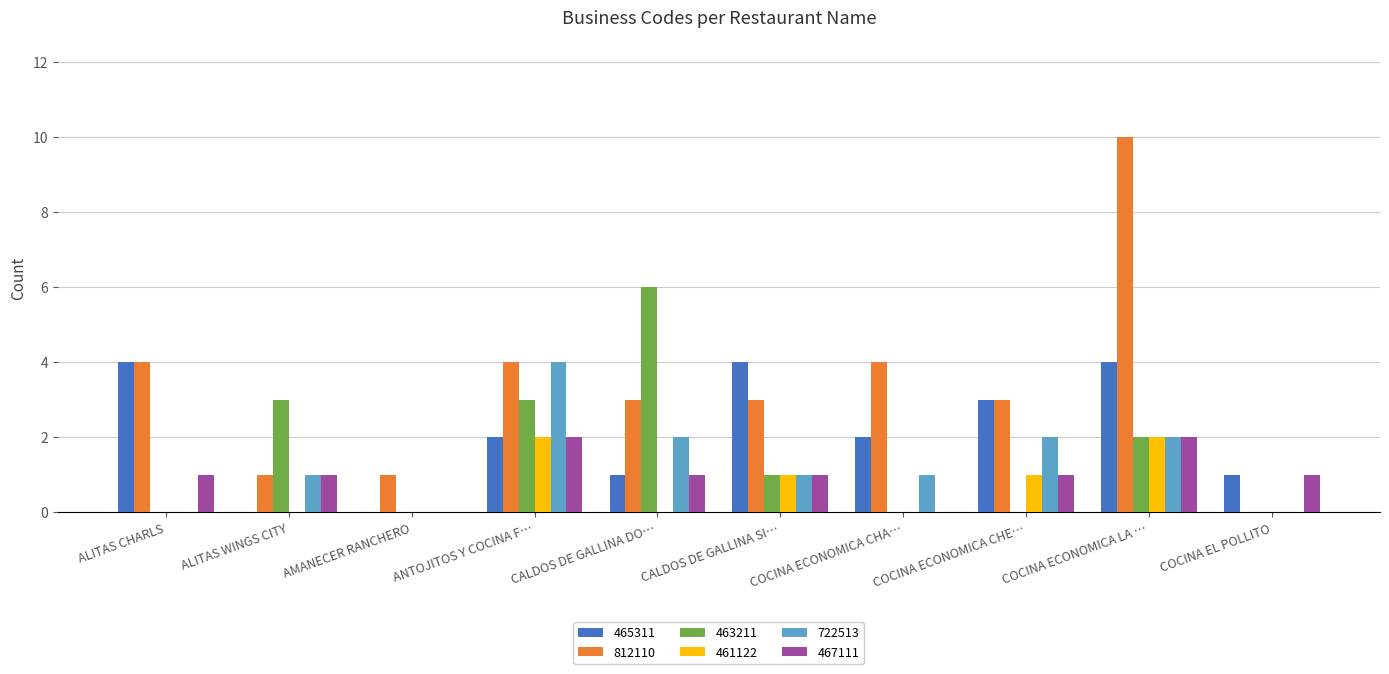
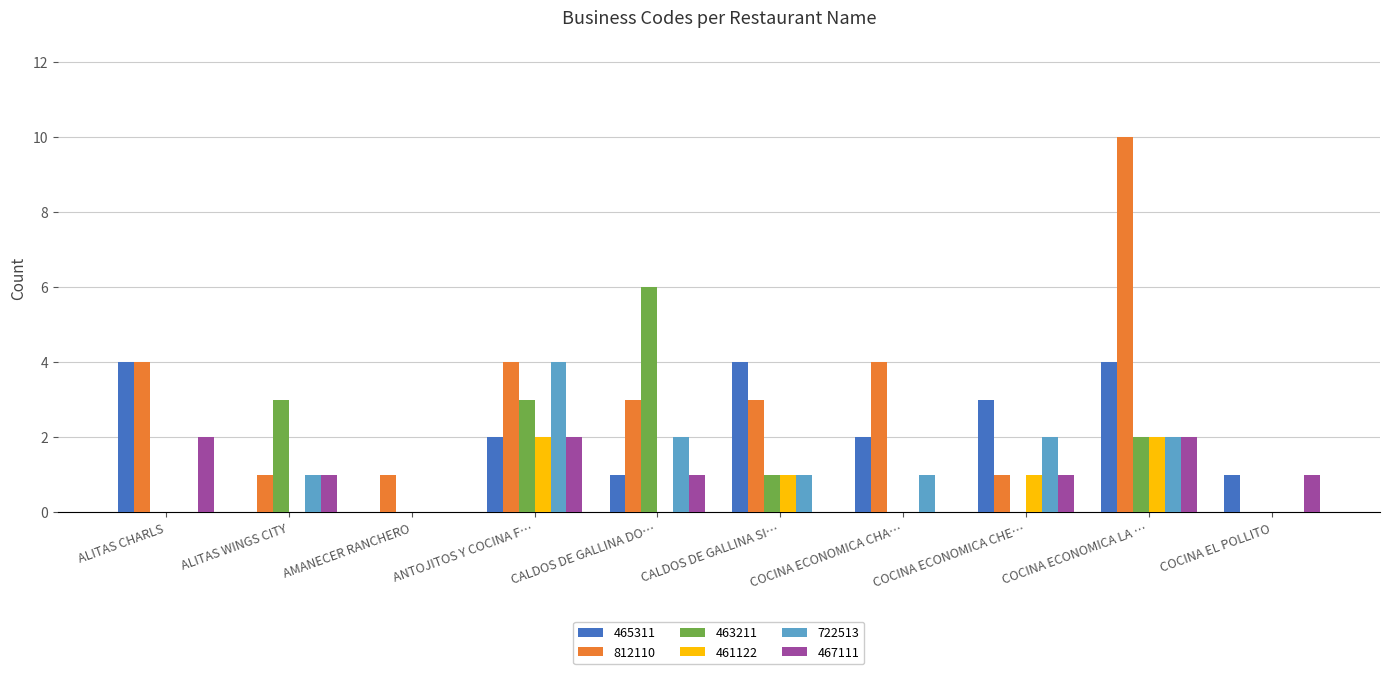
467111, ALITAS CHARLS: 1 -> 2
467111, CALDOS DE GALLINA SI…: 1 -> 0
812110, COCINA ECONOMICA CHE…: 3 -> 1
